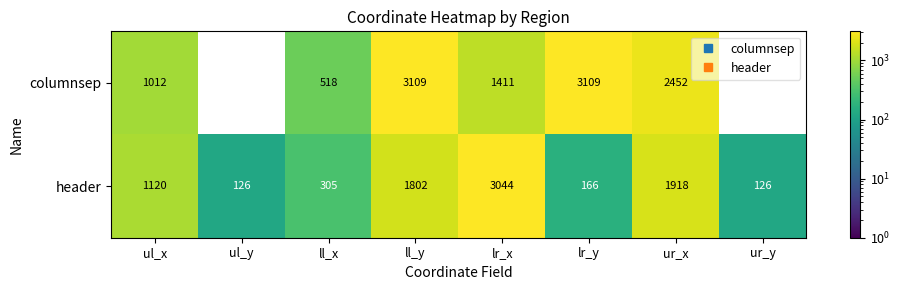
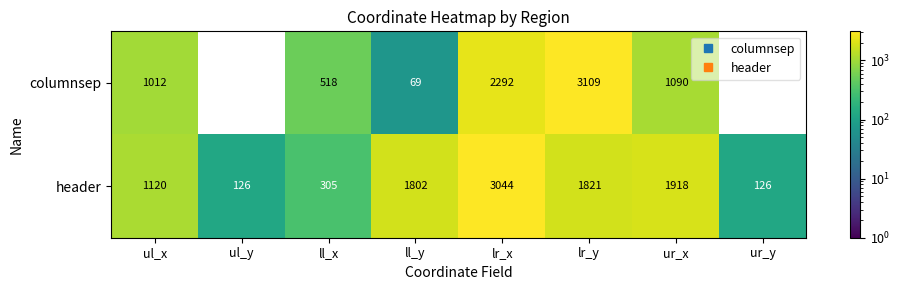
columnsep, ll_y: 3109 -> 69
columnsep, lr_x: 1411 -> 2292
columnsep, ur_x: 2452 -> 1090
header, lr_y: 166 -> 1821
